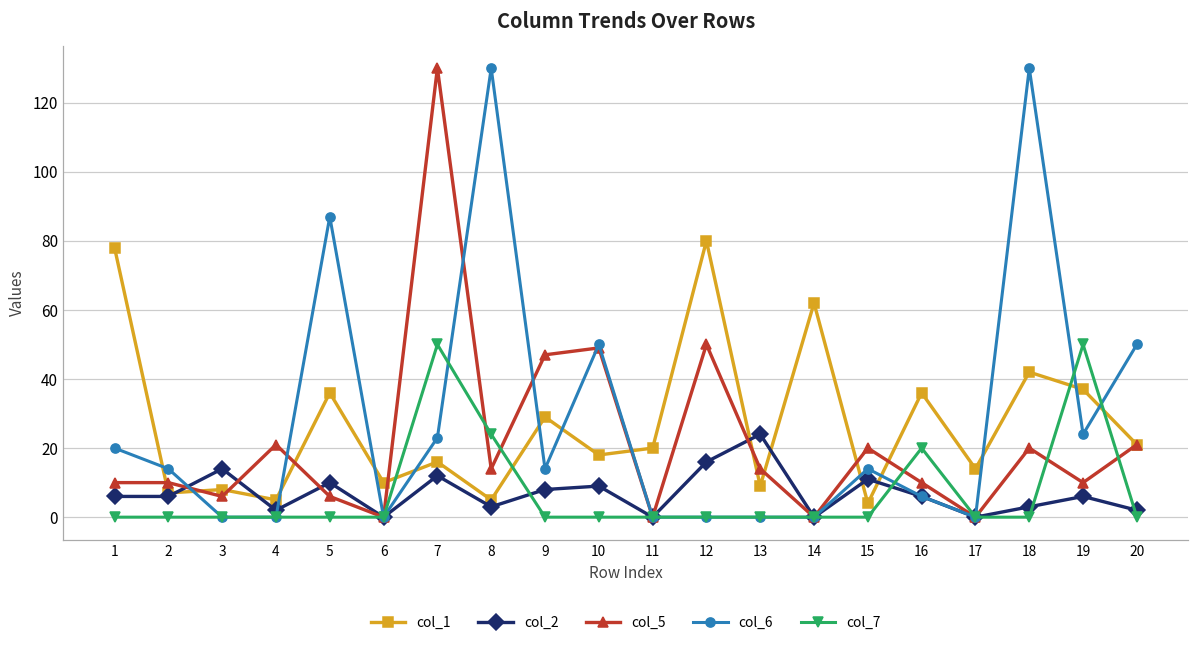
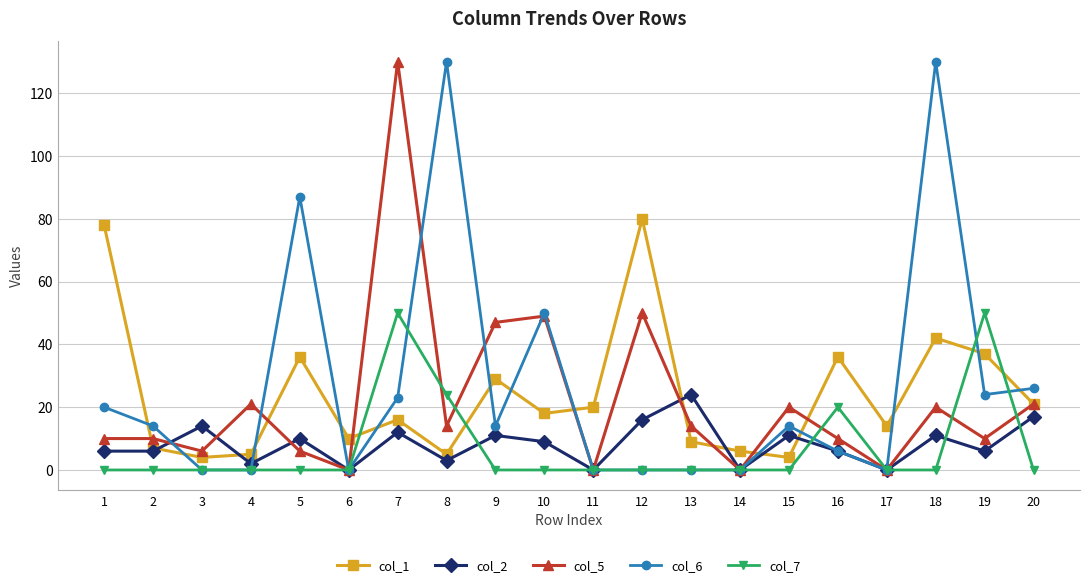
col_1, 3: 8 -> 4
col_2, 9: 8 -> 11
col_1, 14: 62 -> 6
col_2, 18: 3 -> 11
col_2, 20: 2 -> 17
col_6, 20: 50 -> 26
